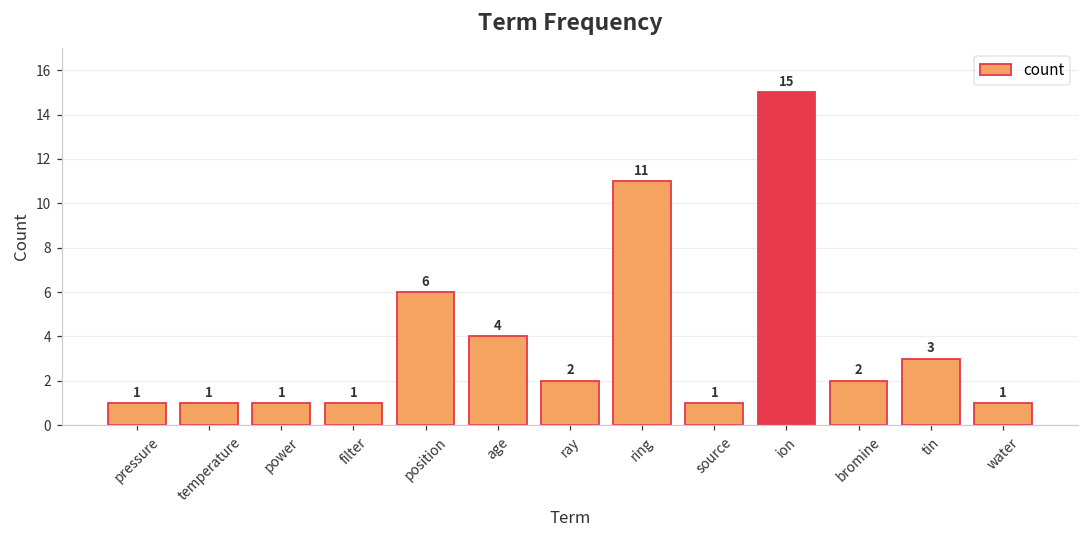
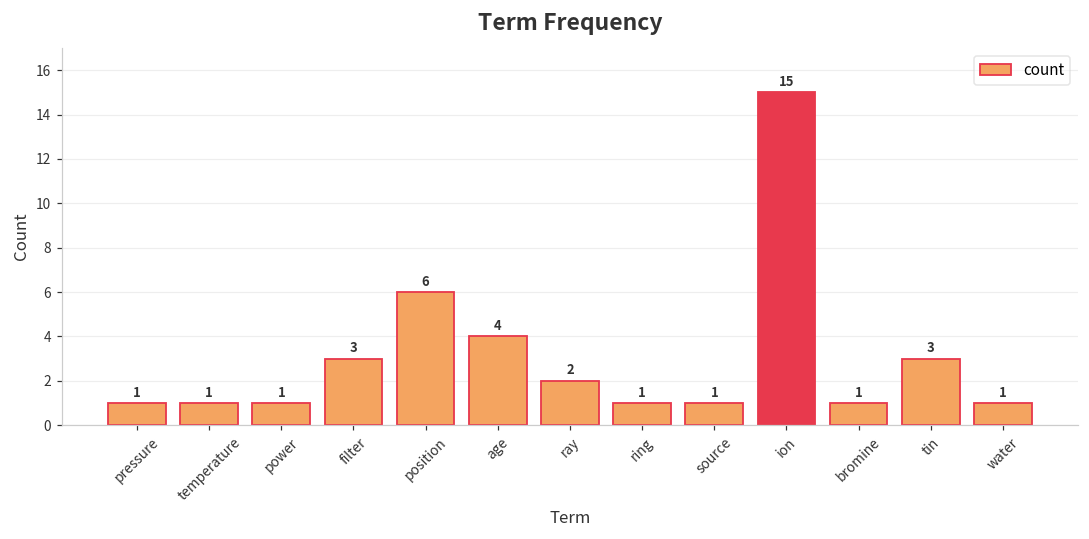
filter: 1 -> 3
ring: 11 -> 1
bromine: 2 -> 1
